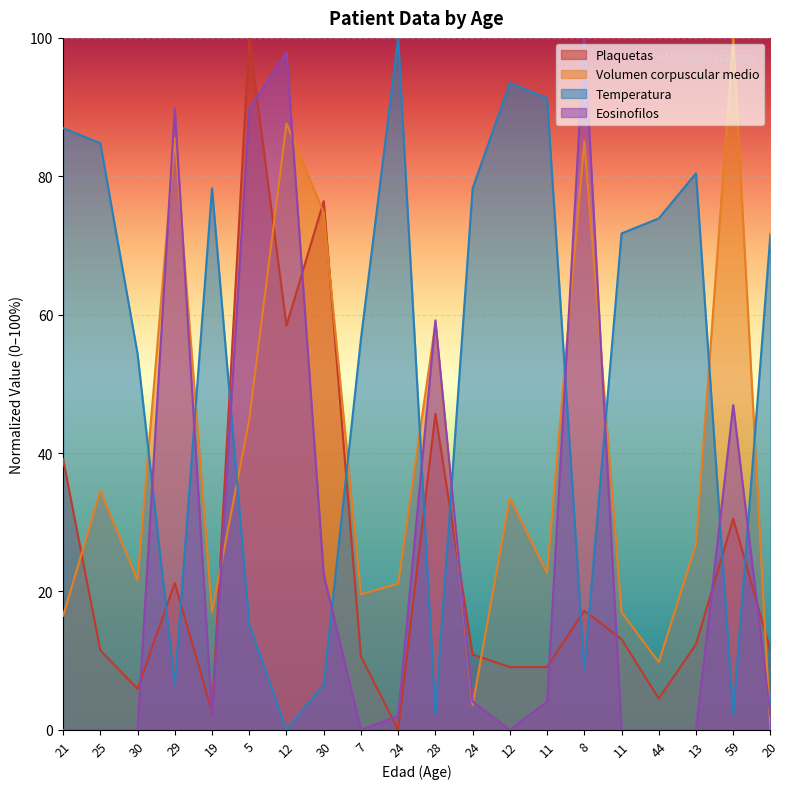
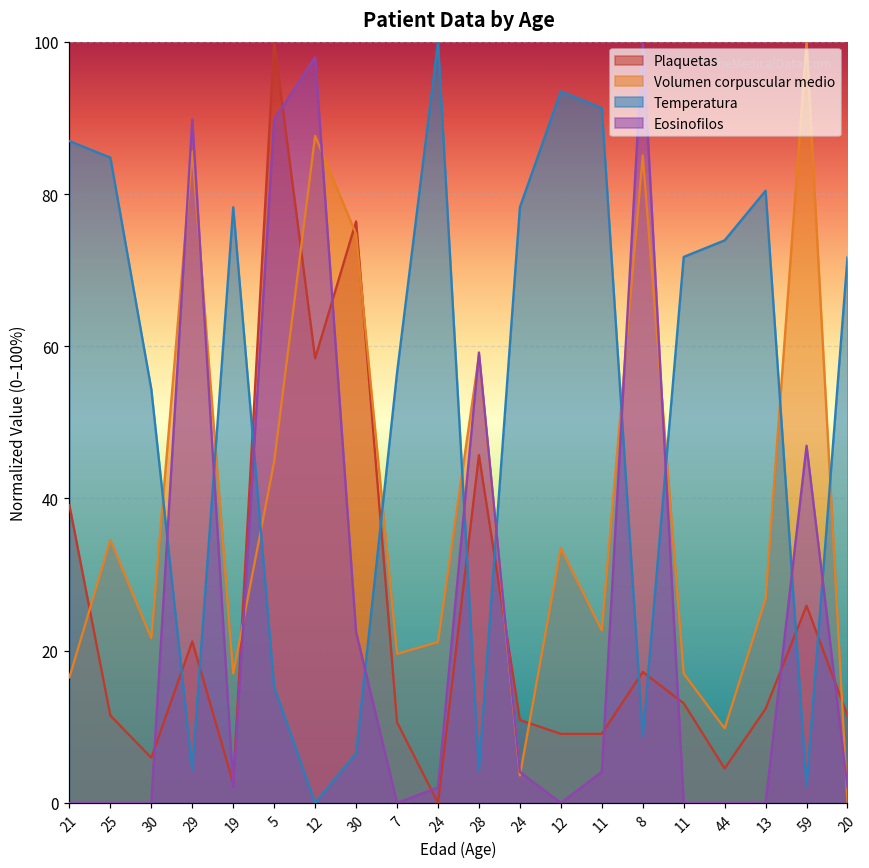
Temperatura, 29: 7 -> 4
Temperatura, 28: 2 -> 4
Plaquetas, 59: 31 -> 26
